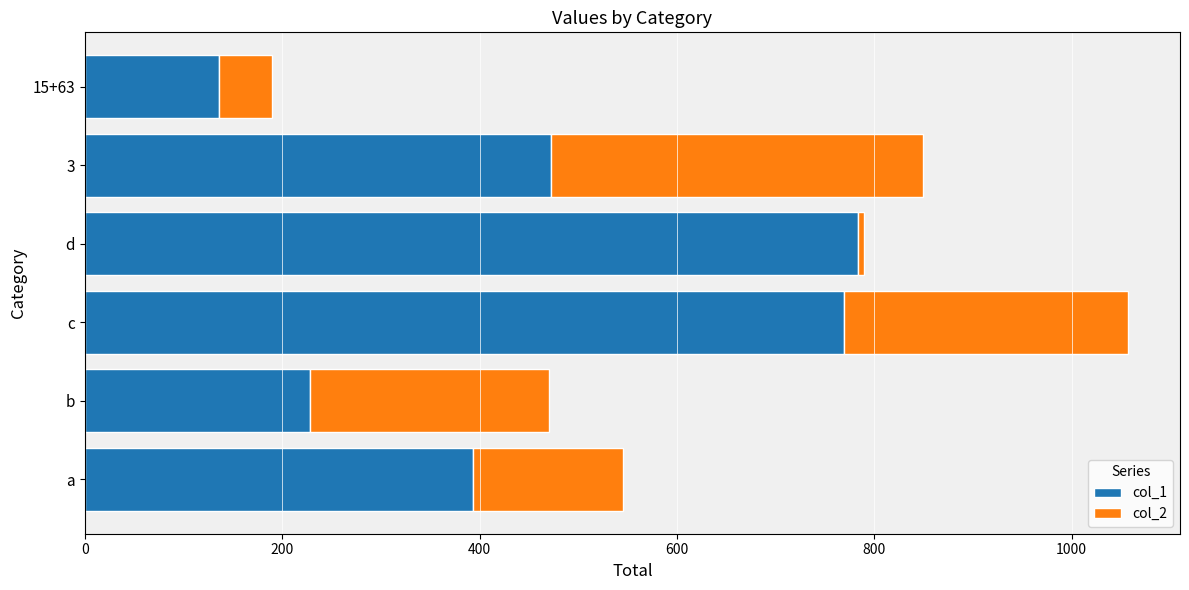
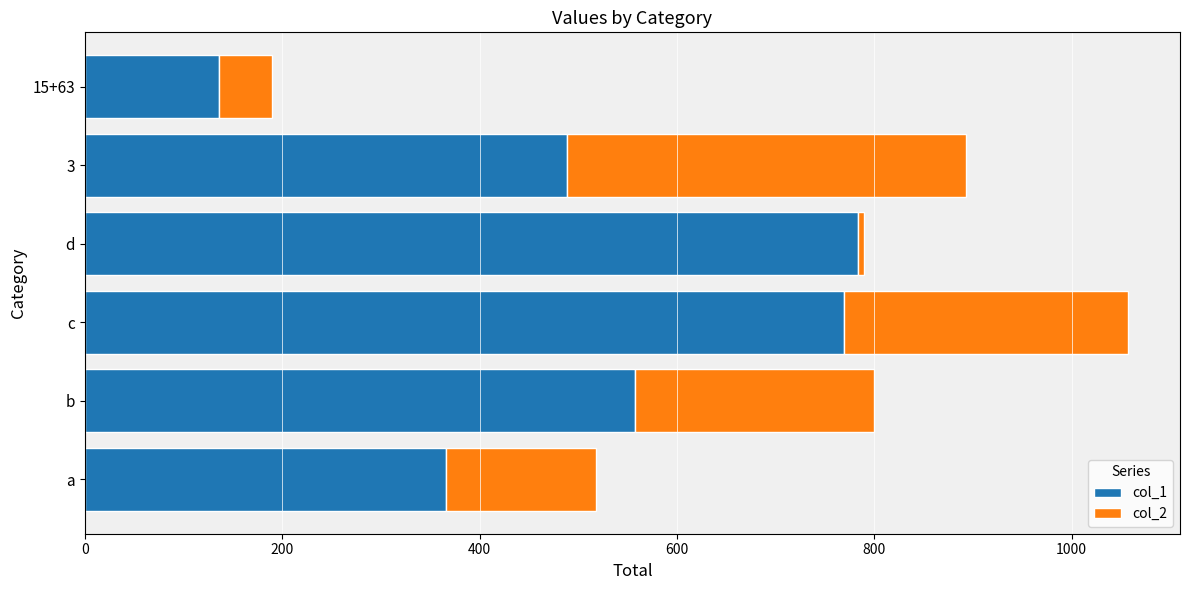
col_1, 3: 470 -> 490
col_2, 3: 380 -> 400
col_1, b: 230 -> 560
col_1, a: 390 -> 370
